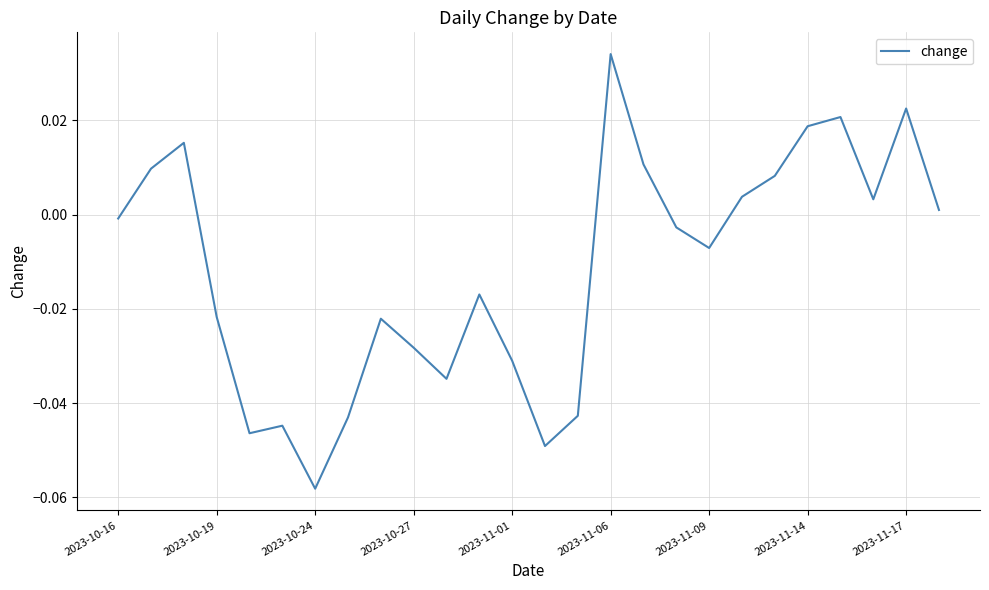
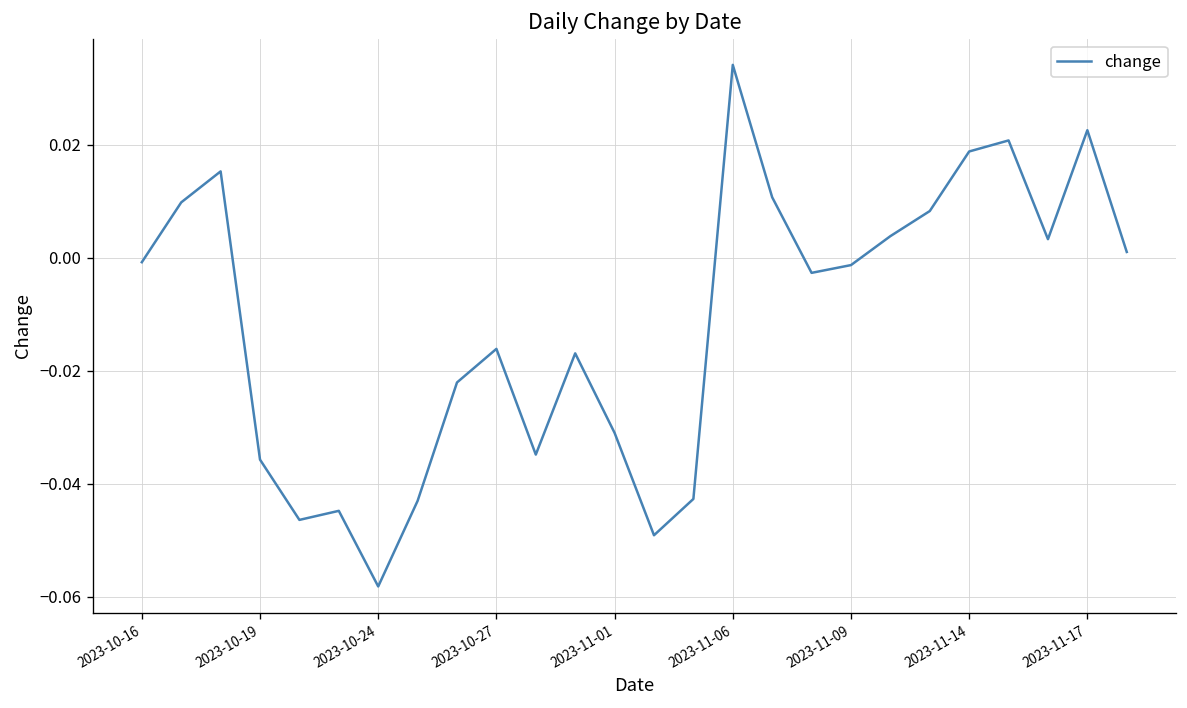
2023-10-19: -0.022 -> -0.036
2023-10-27: -0.028 -> -0.016
2023-11-09: -0.007 -> -0.001
